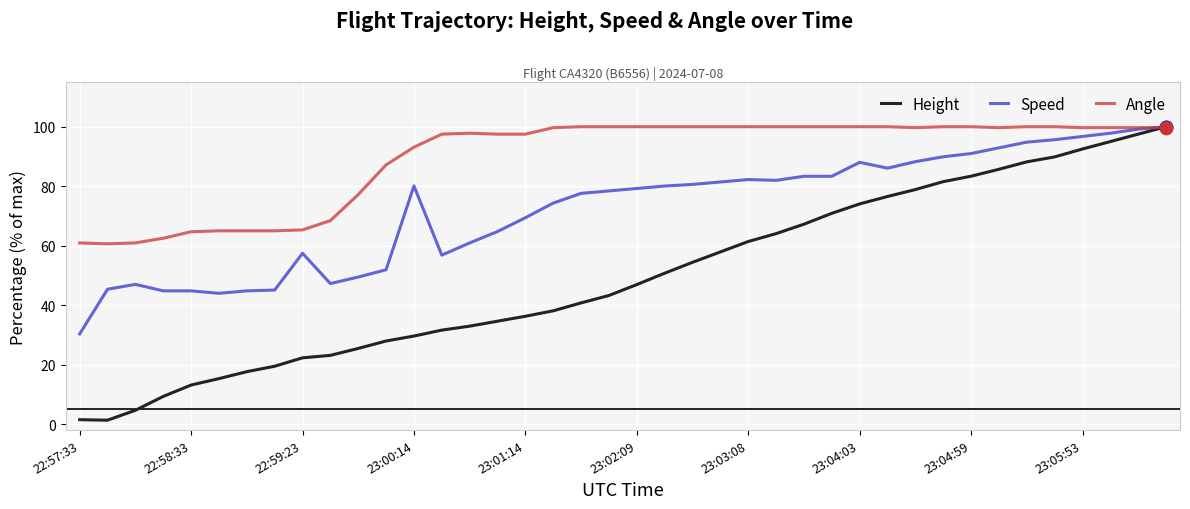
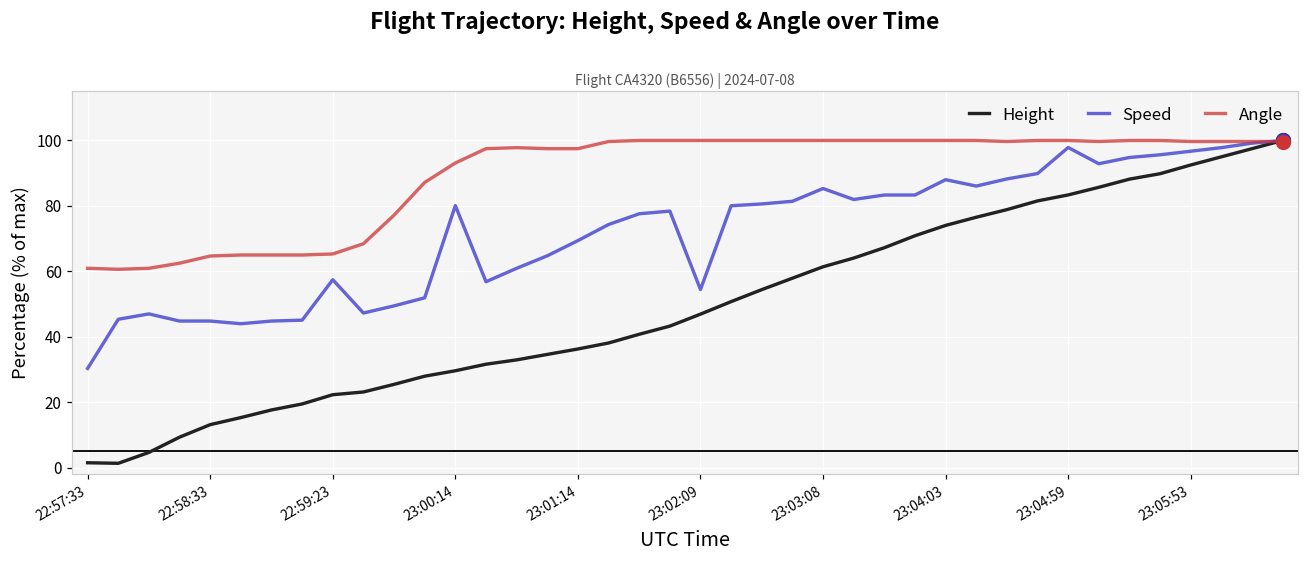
Speed, 23:02:09: 79 -> 54
Speed, 23:03:08: 82 -> 85
Speed, 23:04:59: 91 -> 98
